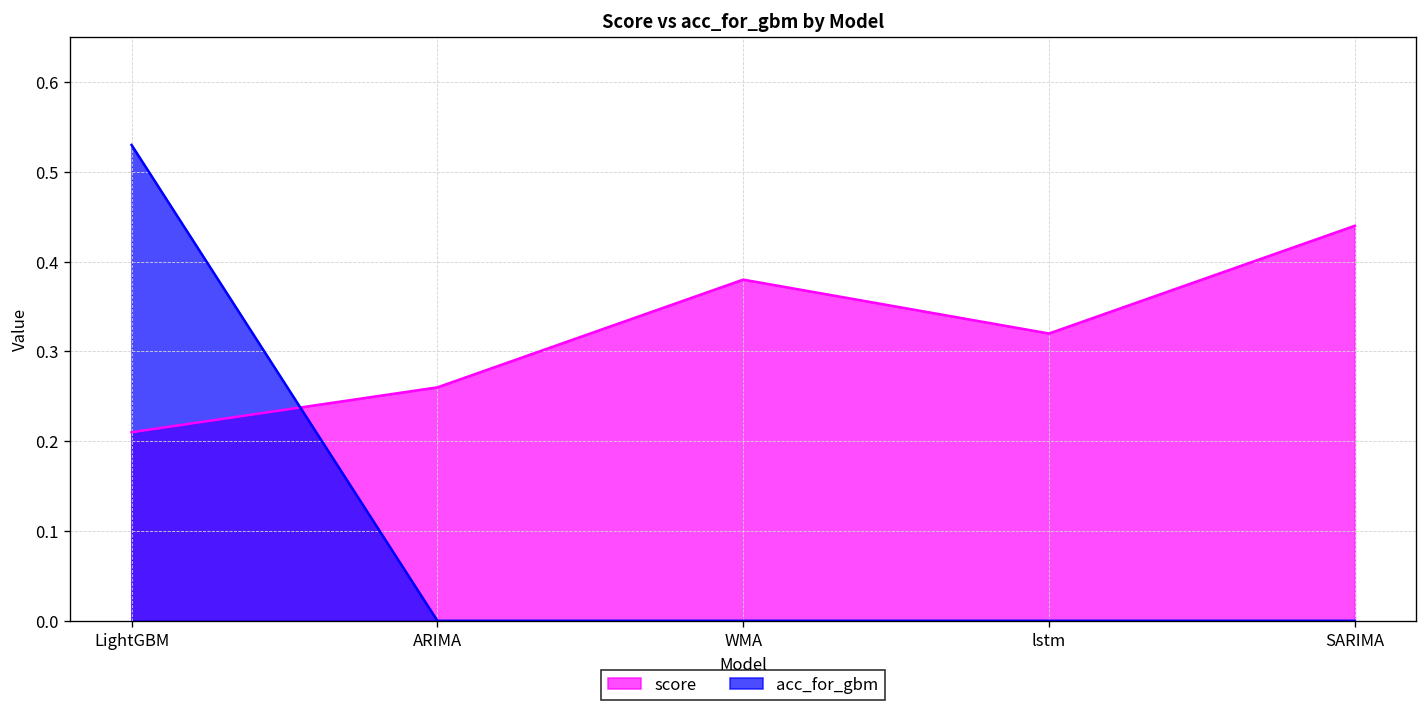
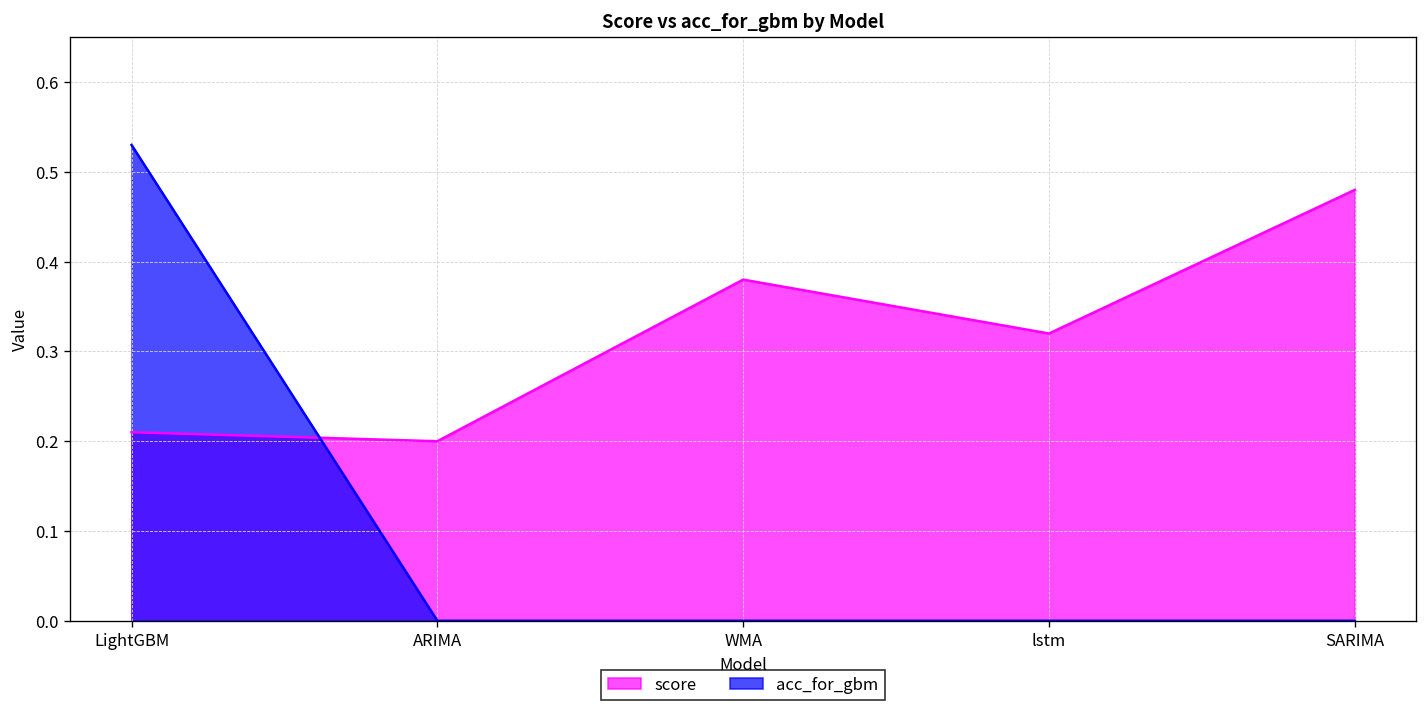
score, ARIMA: 0.26 -> 0.20
score, SARIMA: 0.44 -> 0.48
